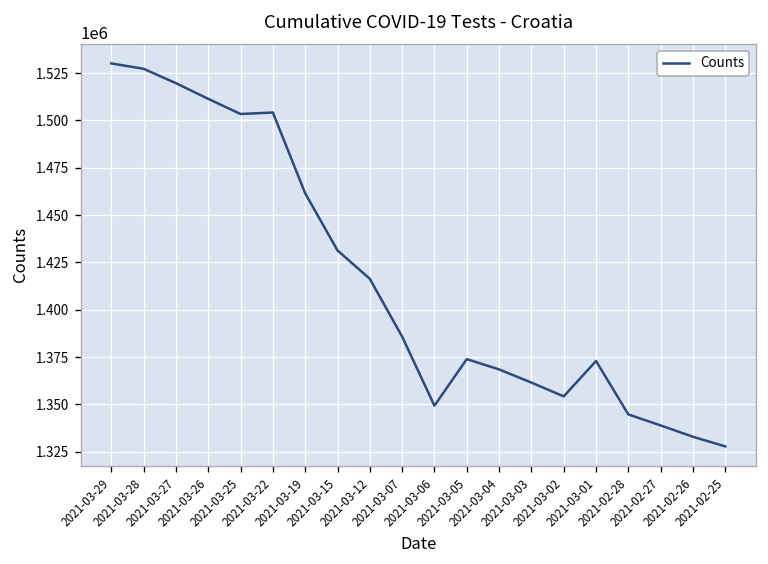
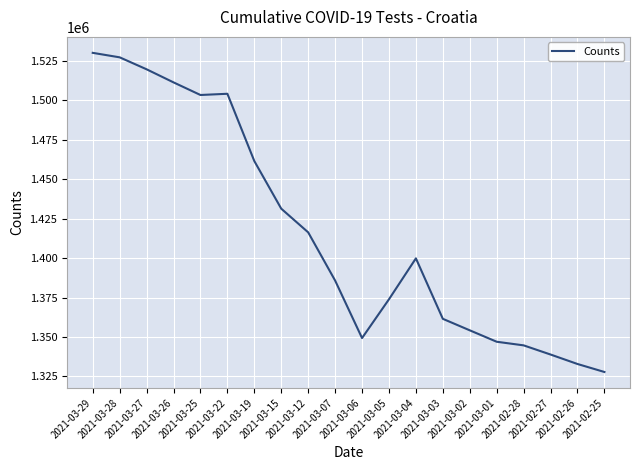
2021-03-04: 1368000 -> 1400000
2021-03-01: 1373000 -> 1347000
